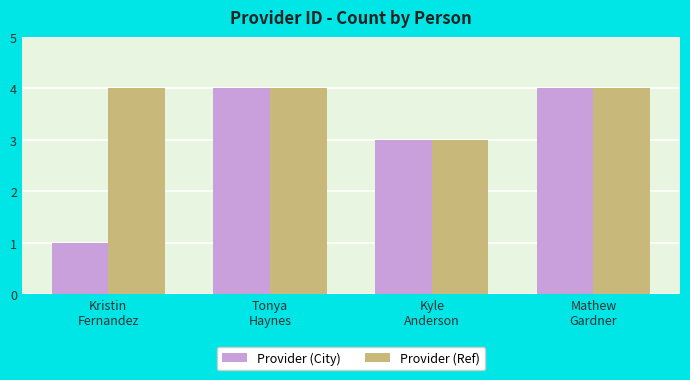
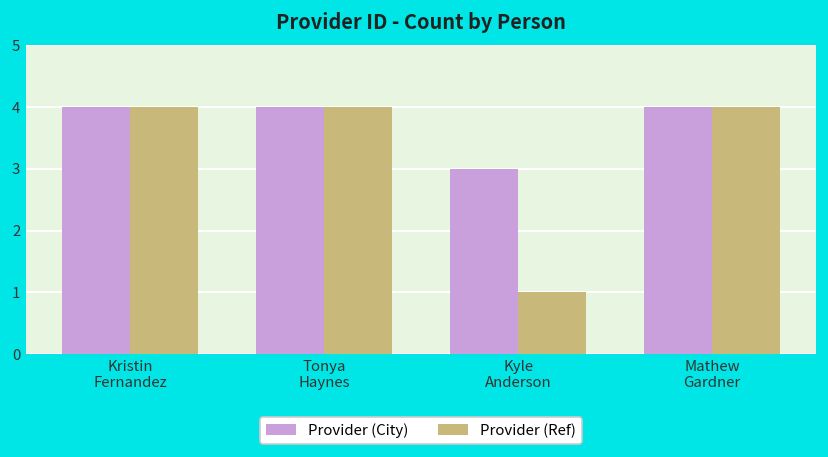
Provider (City), Kristin Fernandez: 1 -> 4
Provider (Ref), Kyle Anderson: 3 -> 1
